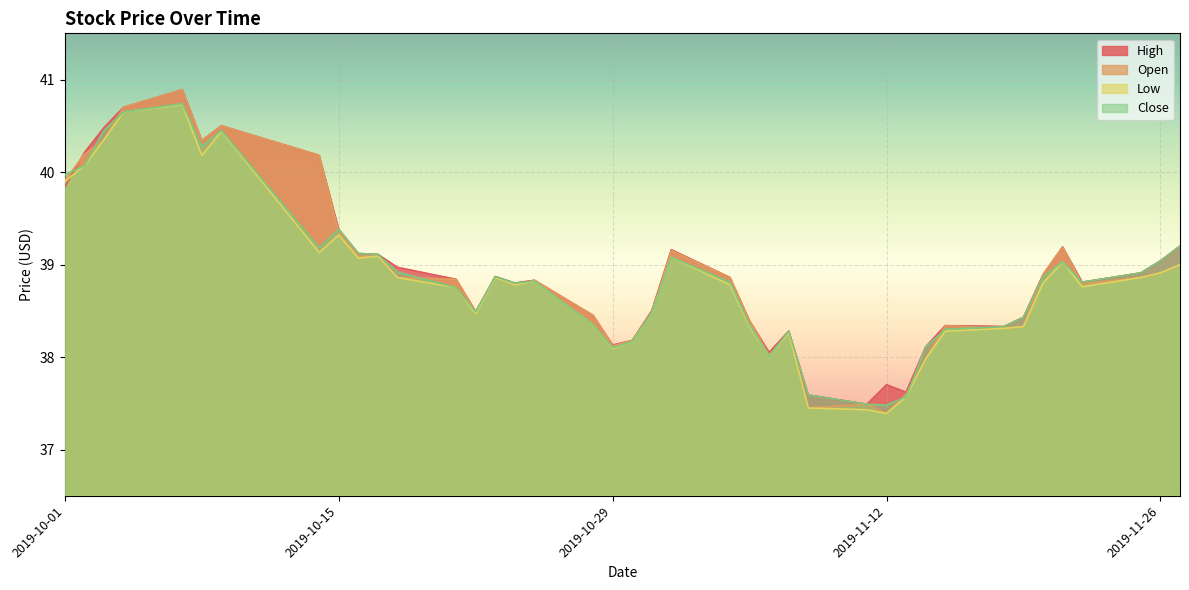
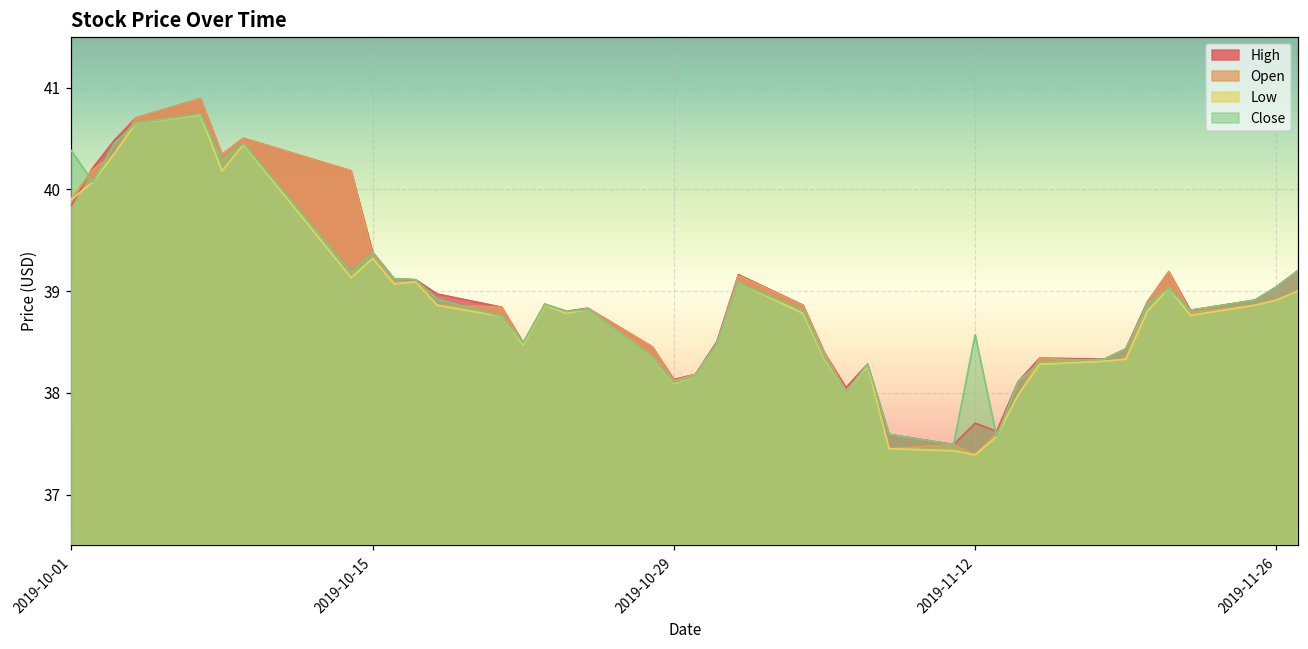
Close, 2019-10-01: 40.0 -> 40.4
Close, 2019-11-12: 37.5 -> 38.6
